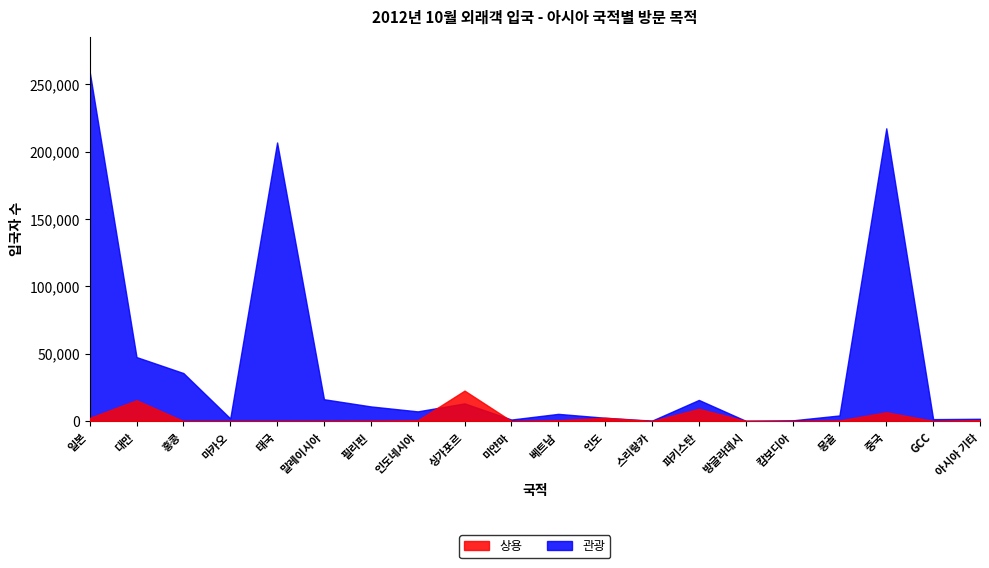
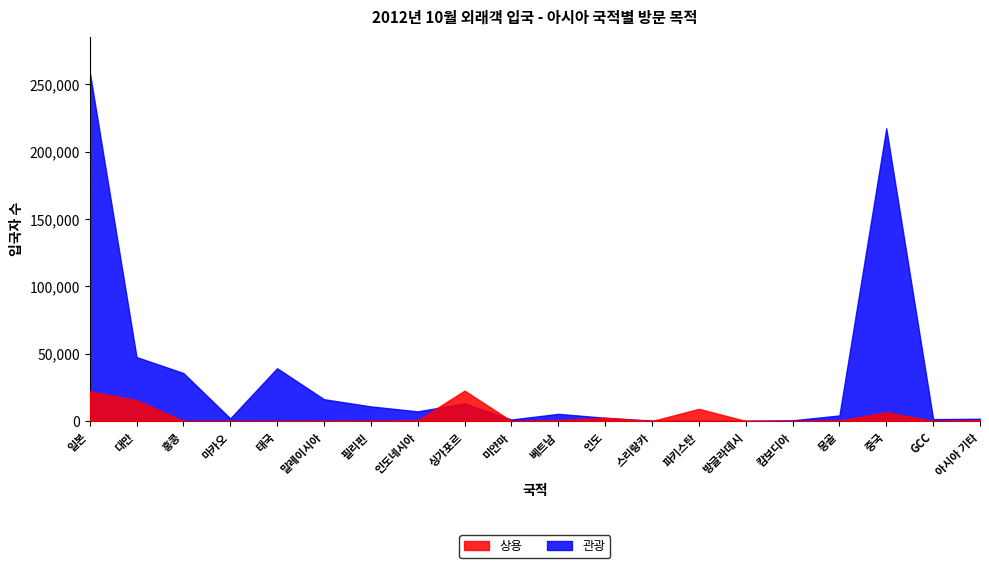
상용, 일본: 2,000 -> 22,000
관광, 태국: 207,000 -> 39,000
관광, 파키스탄: 16,000 -> 0
